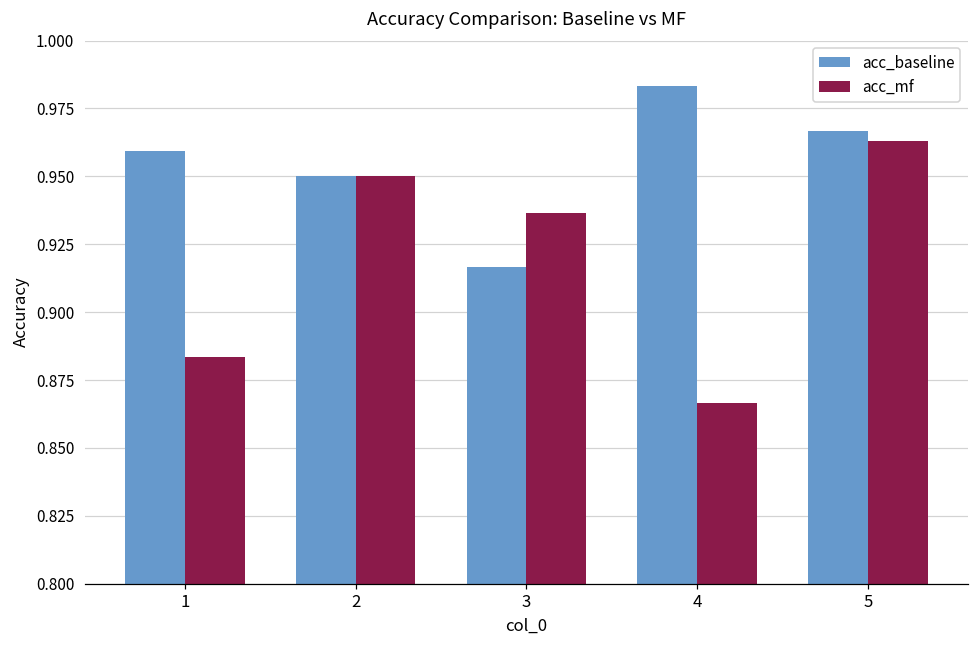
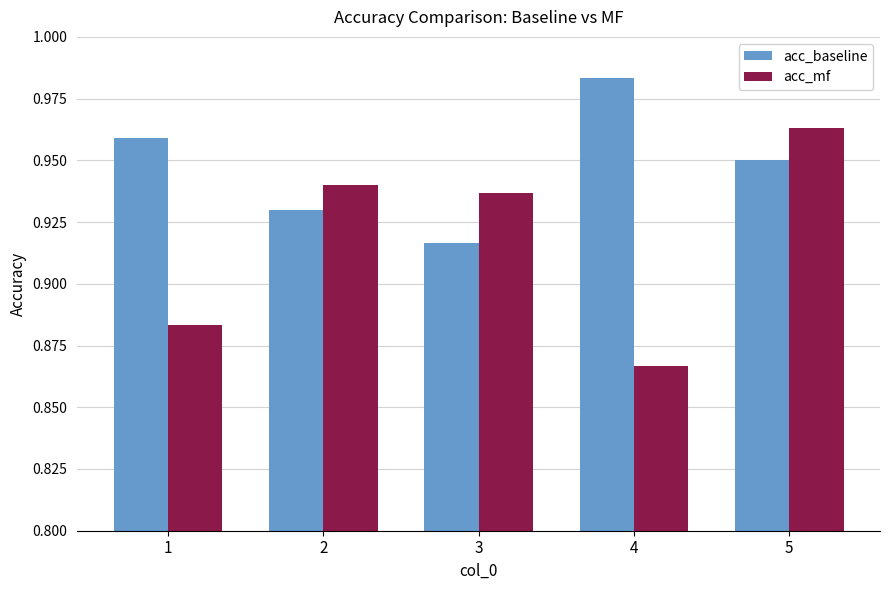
acc_baseline, 2: 0.95 -> 0.93
acc_mf, 2: 0.95 -> 0.94
acc_baseline, 5: 0.967 -> 0.950
